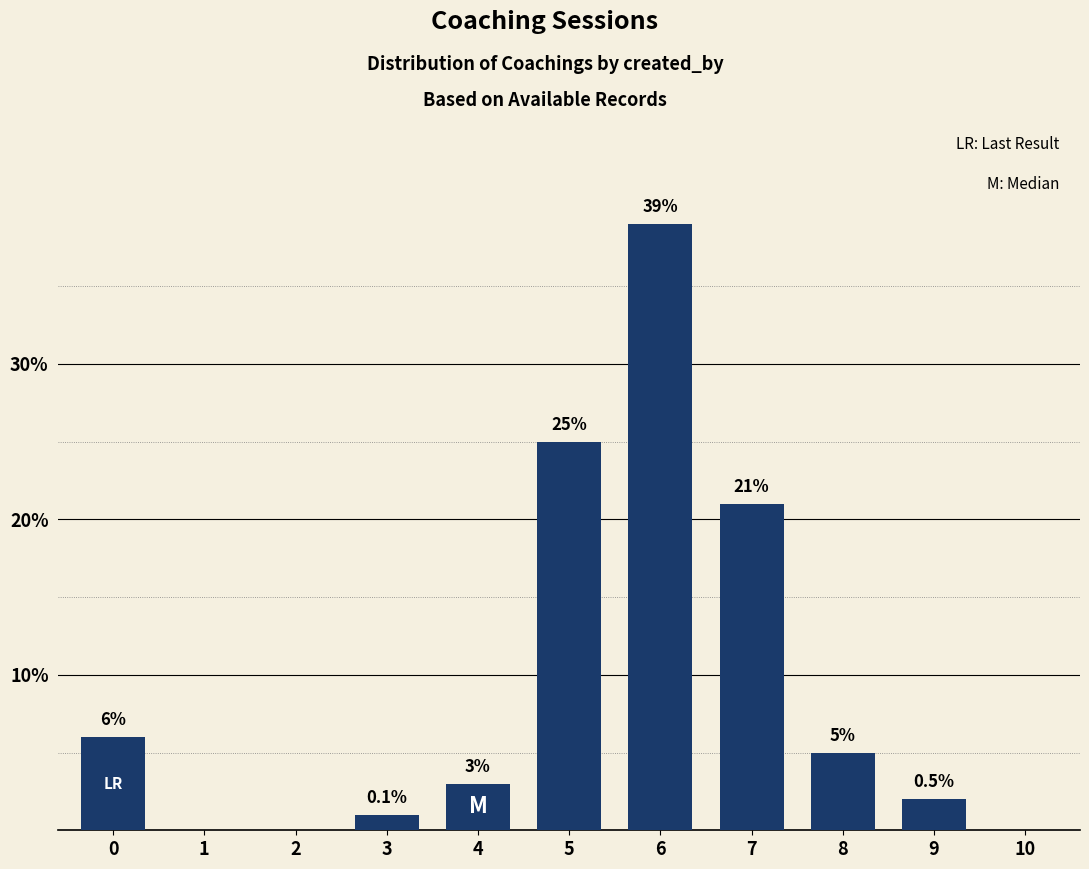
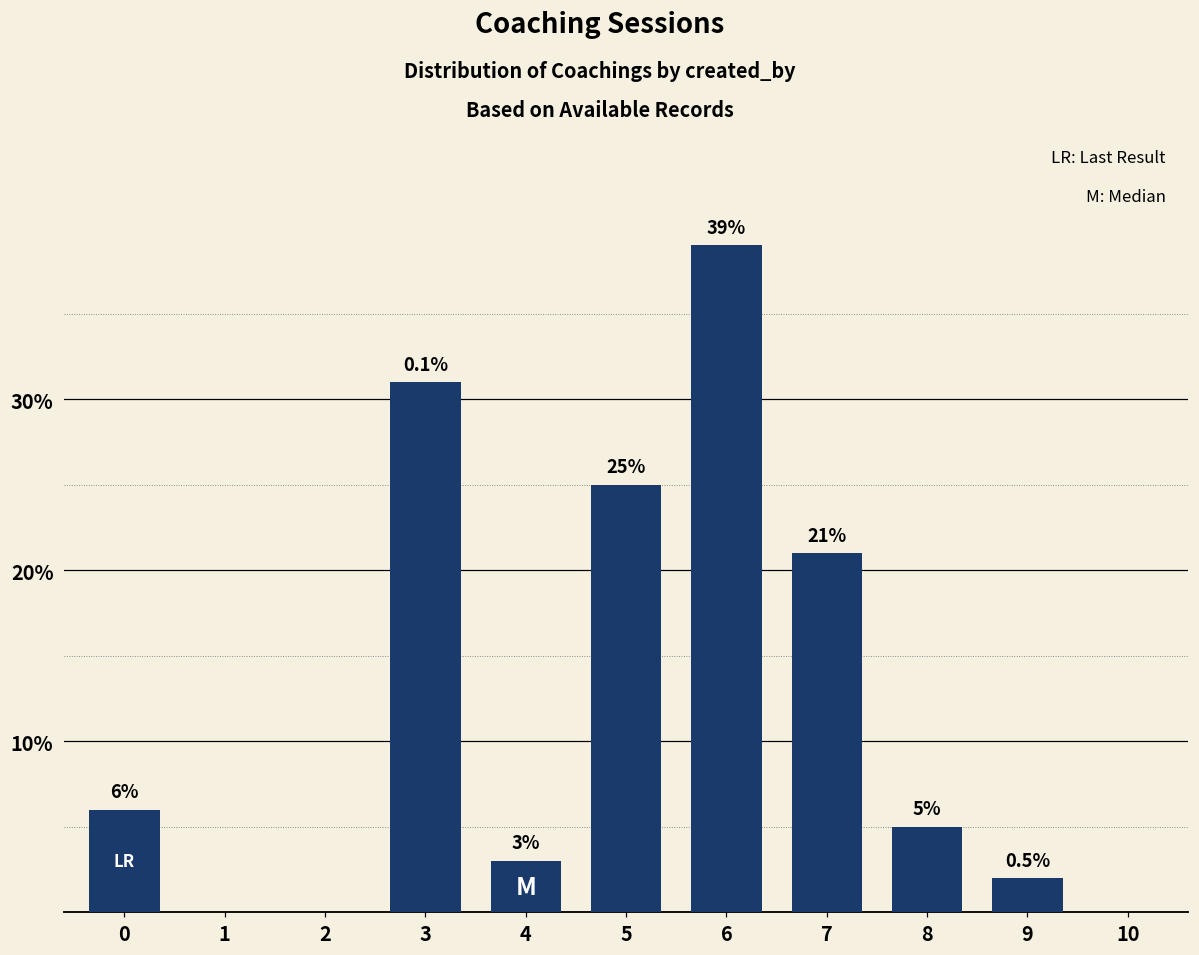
3: 1% -> 31%
